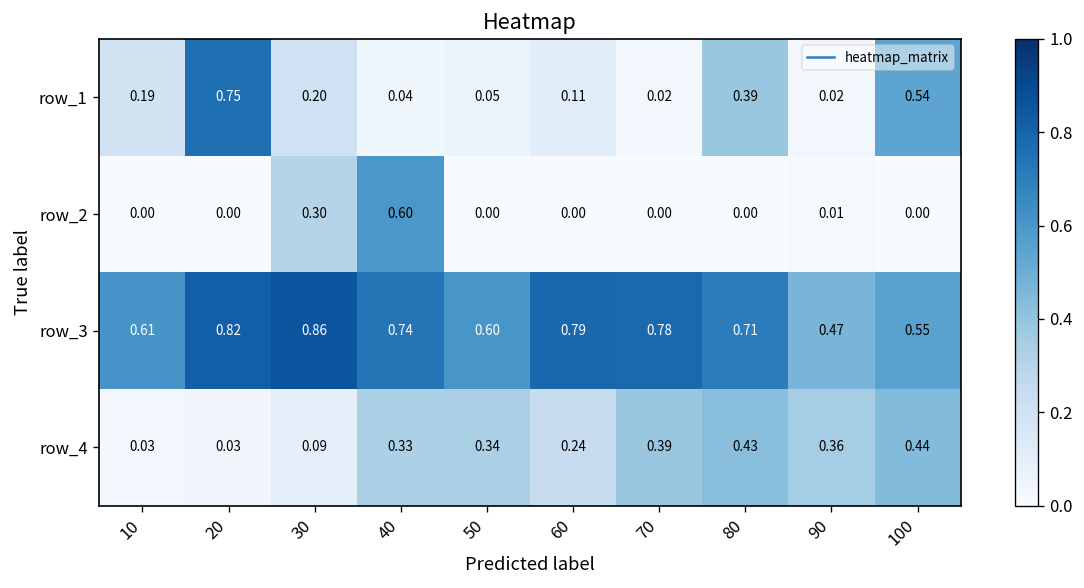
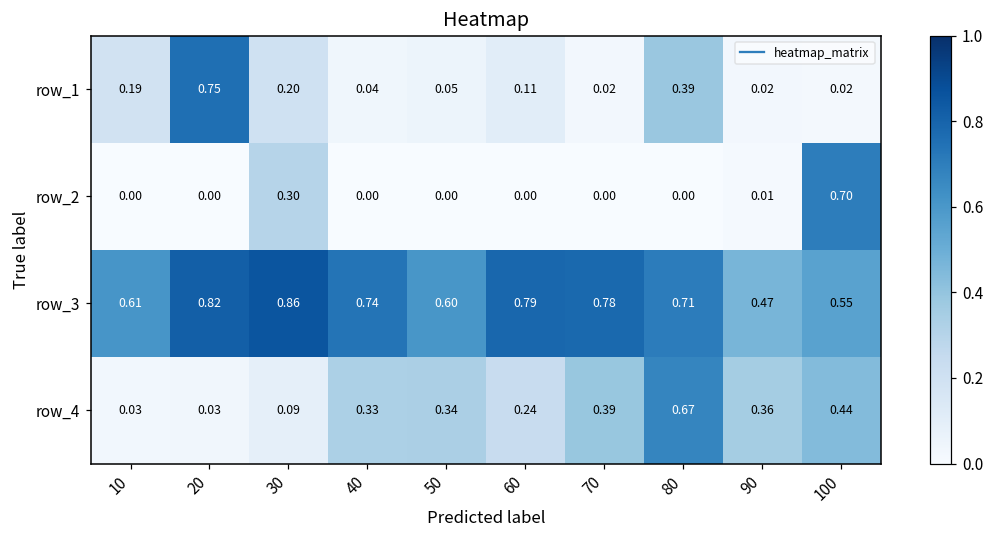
row_1, 100: 0.54 -> 0.02
row_2, 40: 0.60 -> 0.00
row_2, 100: 0.00 -> 0.70
row_4, 80: 0.43 -> 0.67
